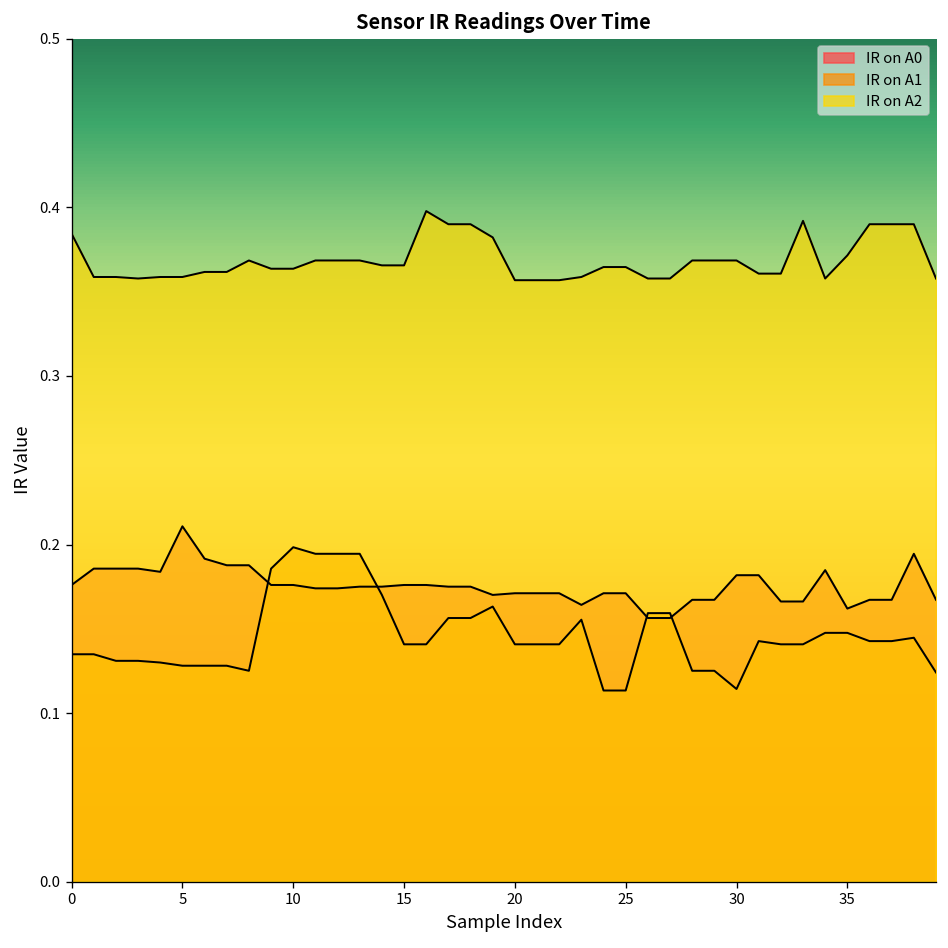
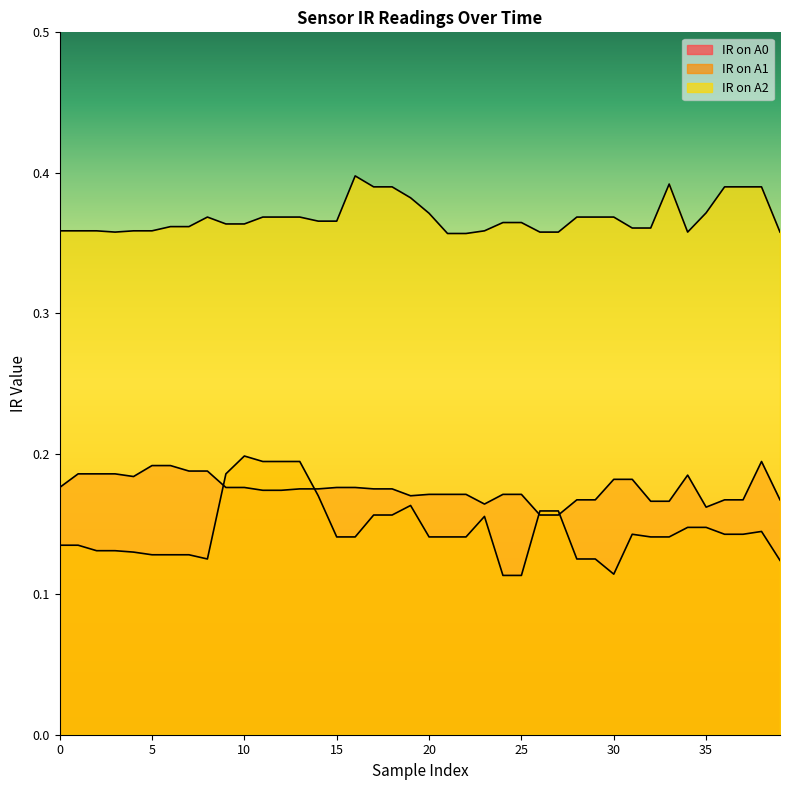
IR on A2, 0: 0.384 -> 0.359
IR on A0, 5: 0.211 -> 0.192
IR on A2, 20: 0.357 -> 0.371
